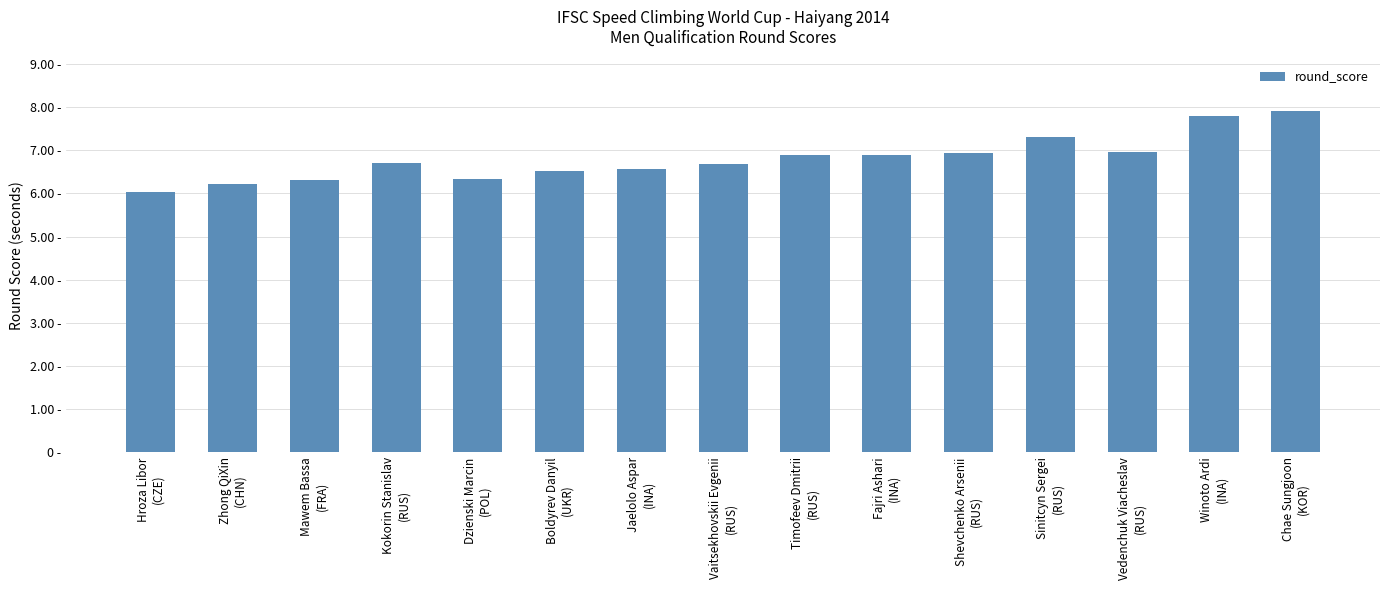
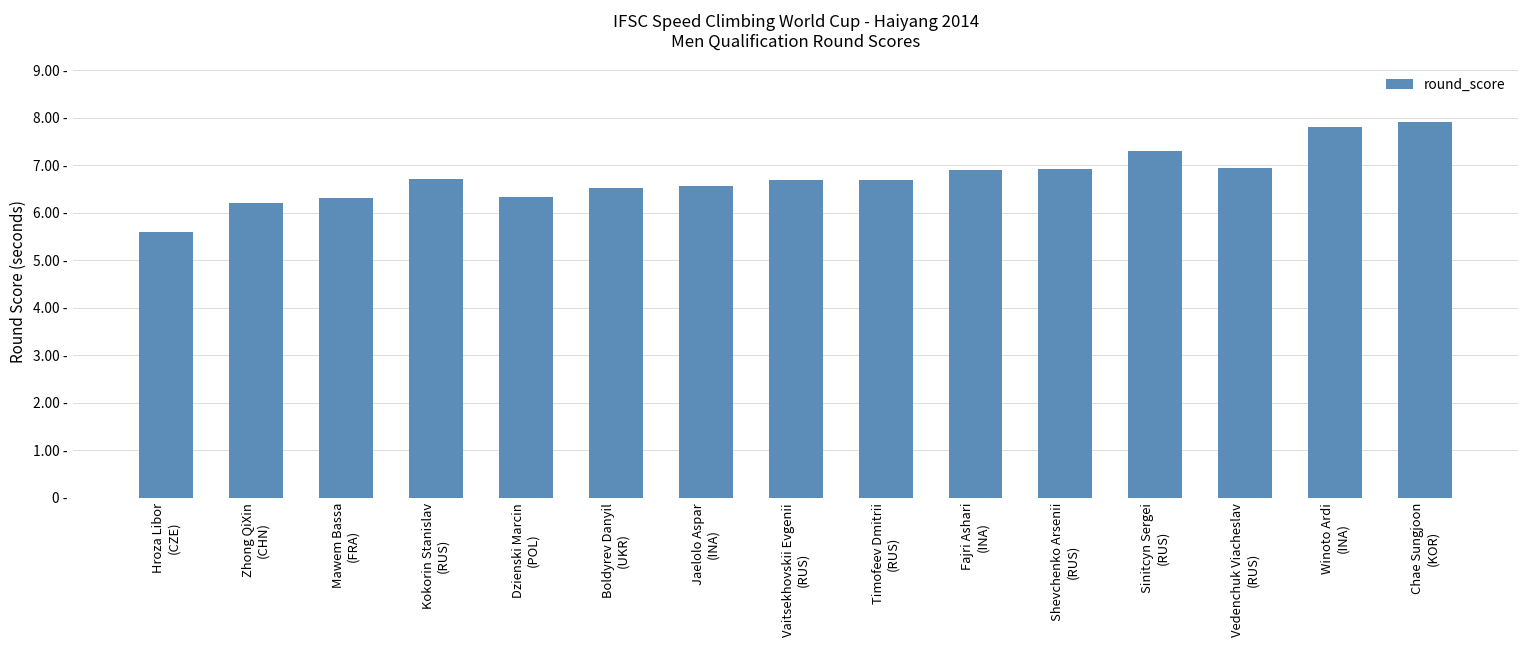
Hroza Libor (CZE): 6.0 - -> 5.6 -
Timofeev Dmitrii (RUS): 6.9 - -> 6.7 -
